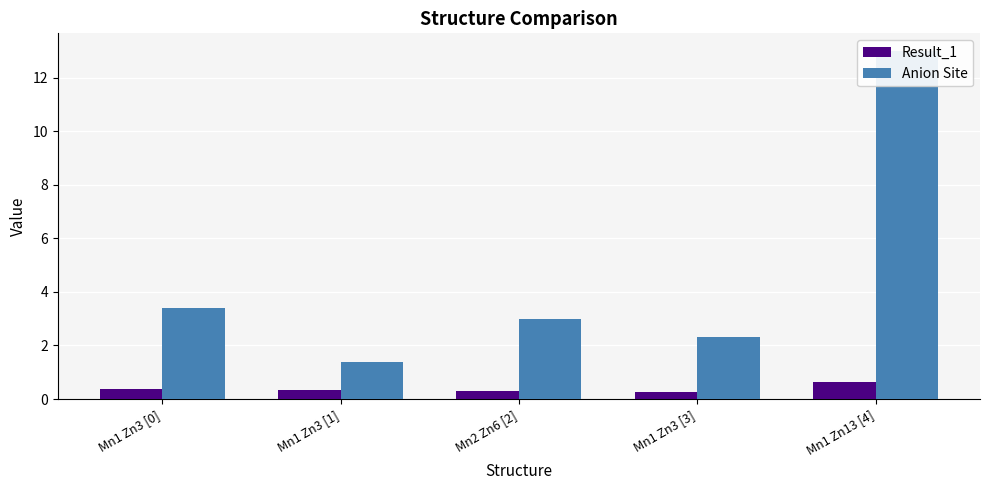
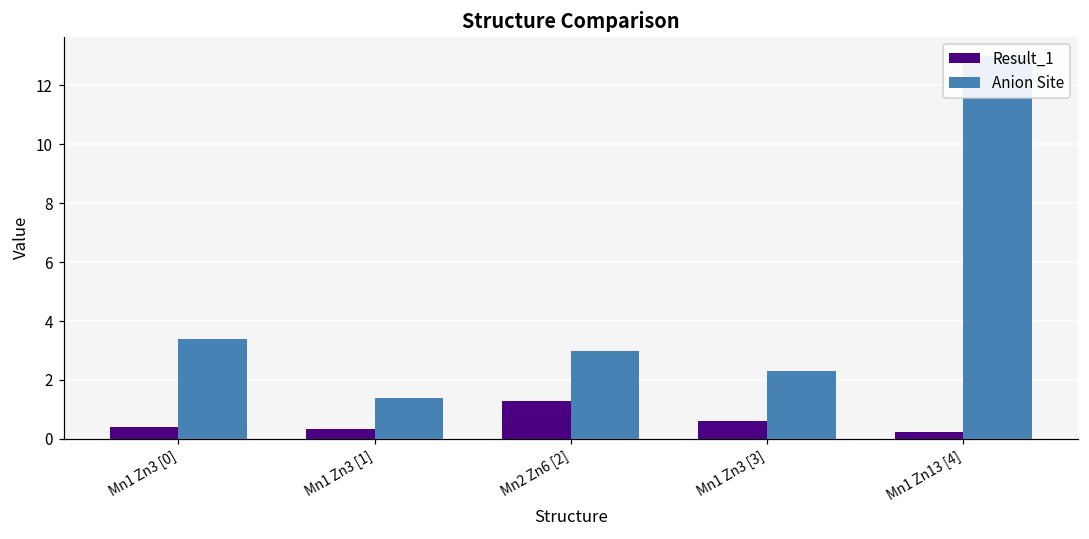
Result_1, Mn2 Zn6 [2]: 0.3 -> 1.3
Result_1, Mn1 Zn3 [3]: 0.3 -> 0.6
Result_1, Mn1 Zn13 [4]: 0.6 -> 0.2
